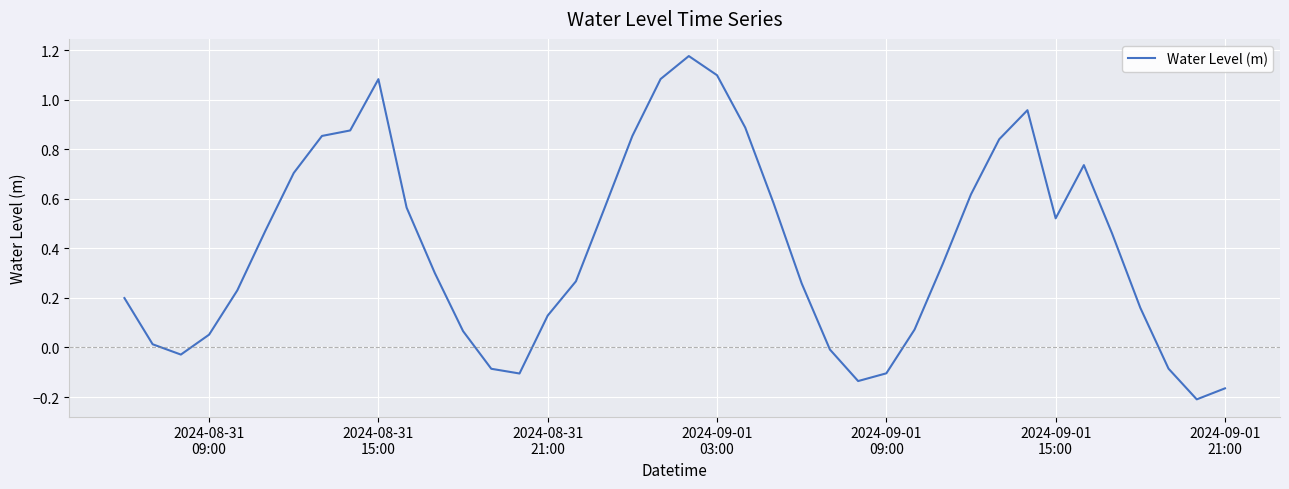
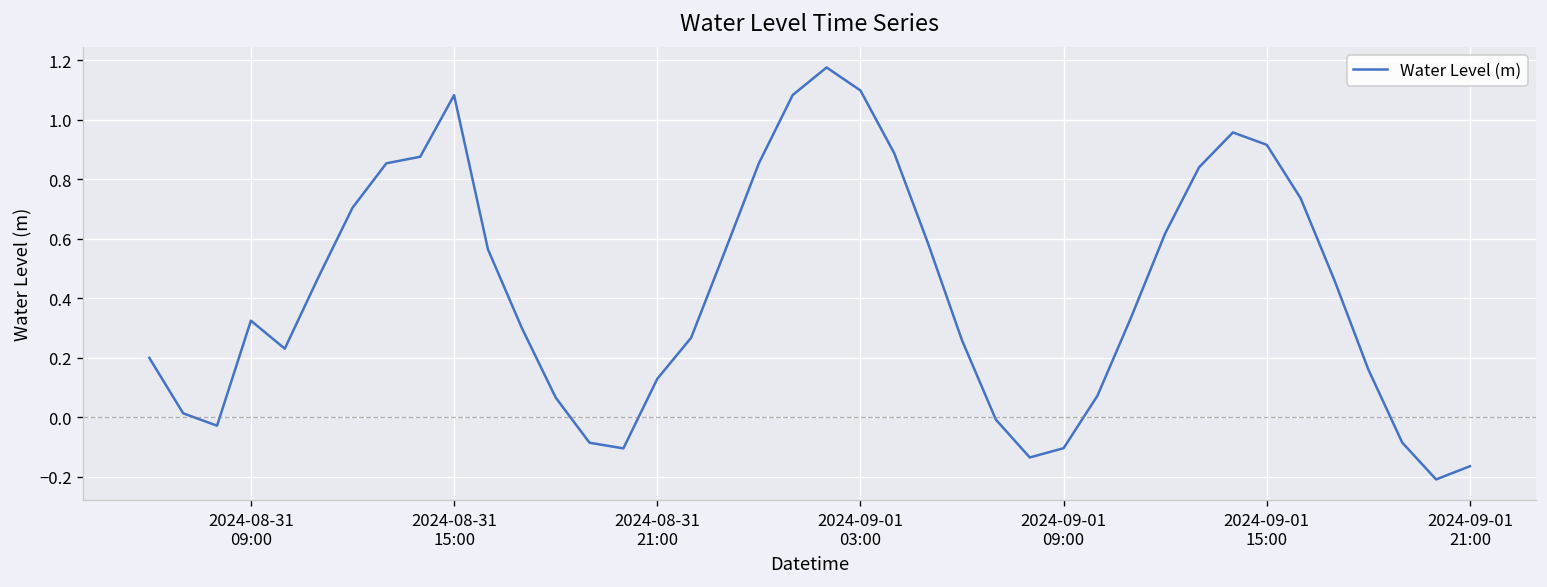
2024-08-31 09:00: 0.05 -> 0.32
2024-09-01 15:00: 0.52 -> 0.92
